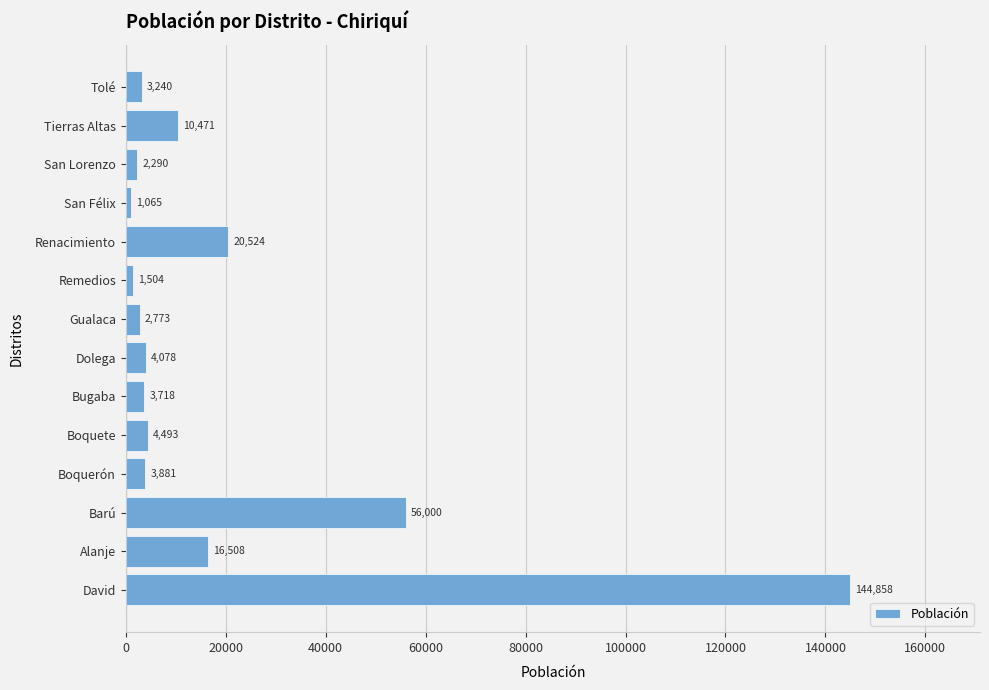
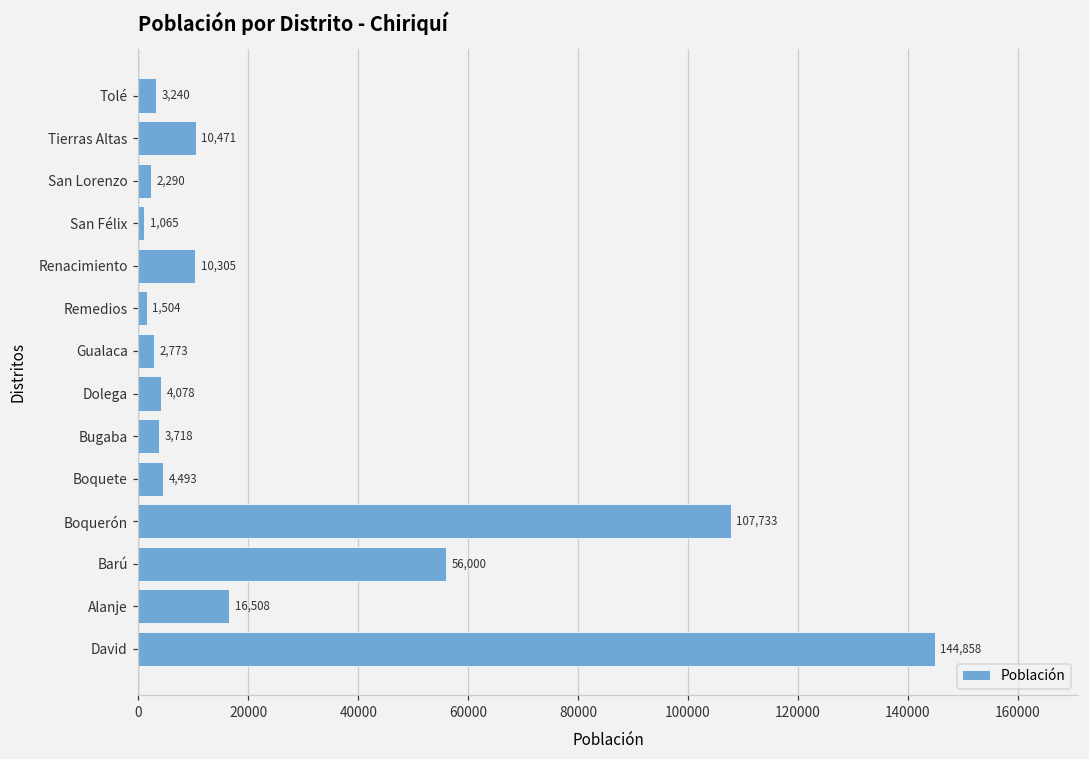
Renacimiento: 20,524 -> 10,305
Boquerón: 3,881 -> 107,733
